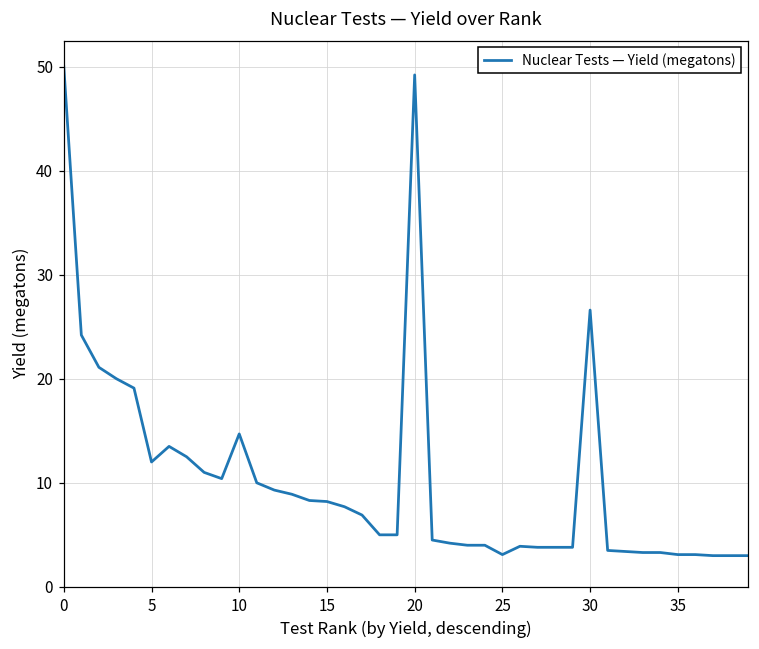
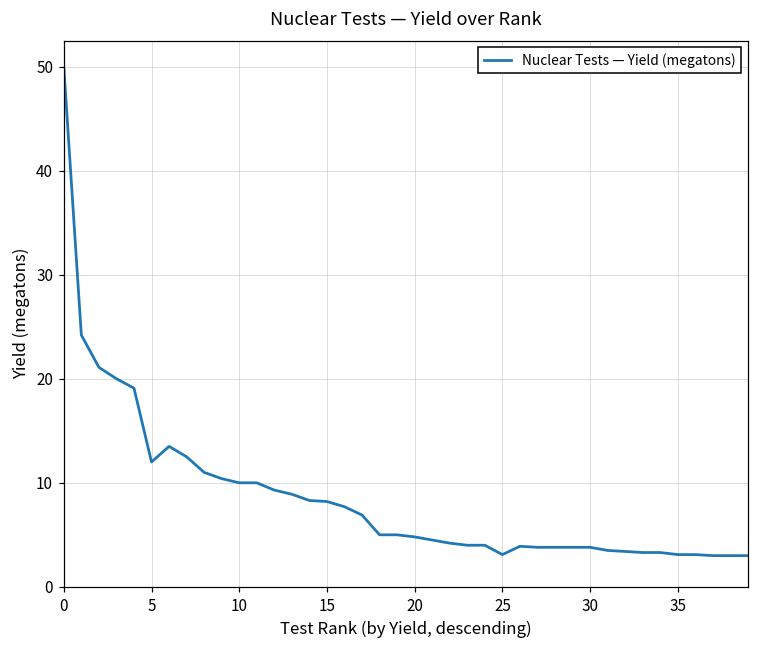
10: 15 -> 10
20: 49 -> 5
30: 27 -> 4
